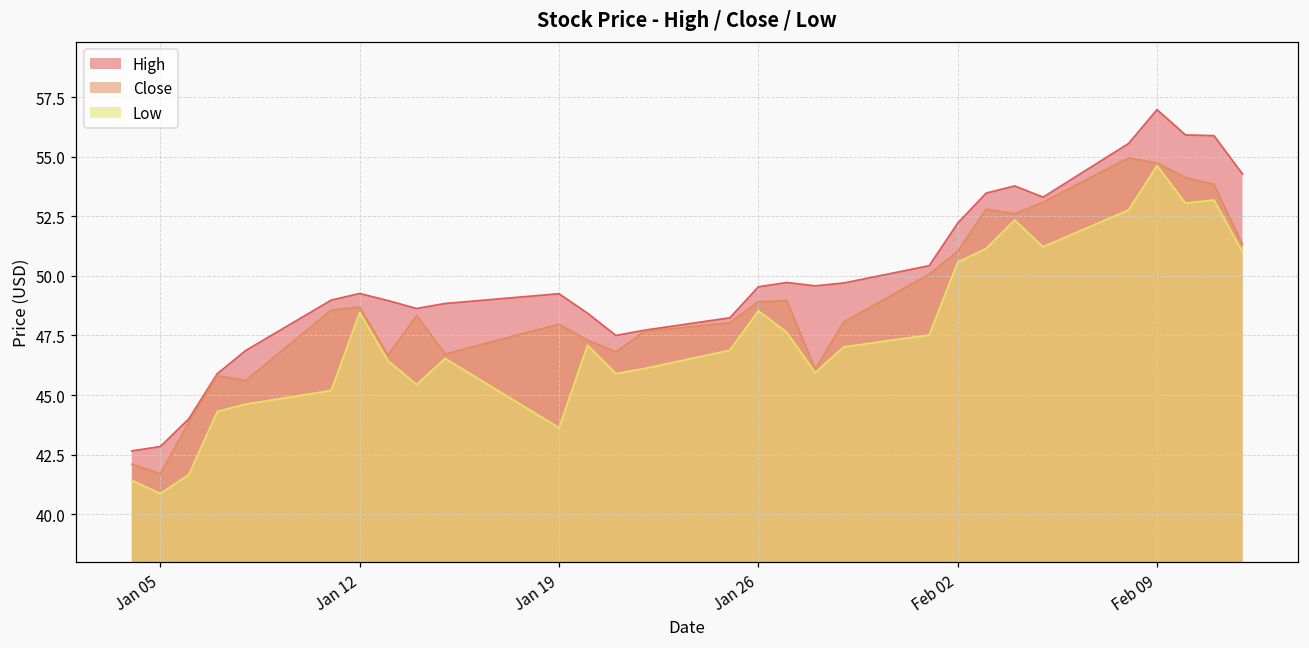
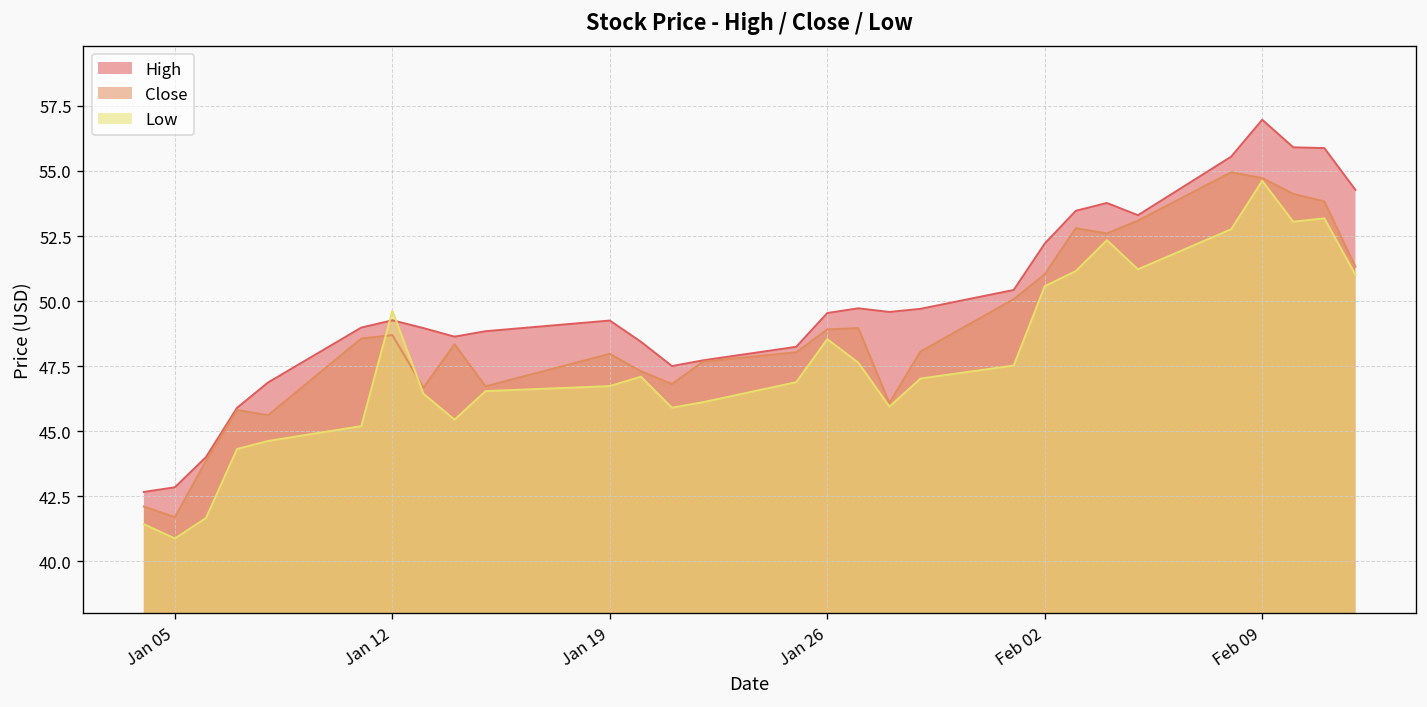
Low, Jan 12: 48.5 -> 49.6
Low, Jan 19: 43.6 -> 46.7
